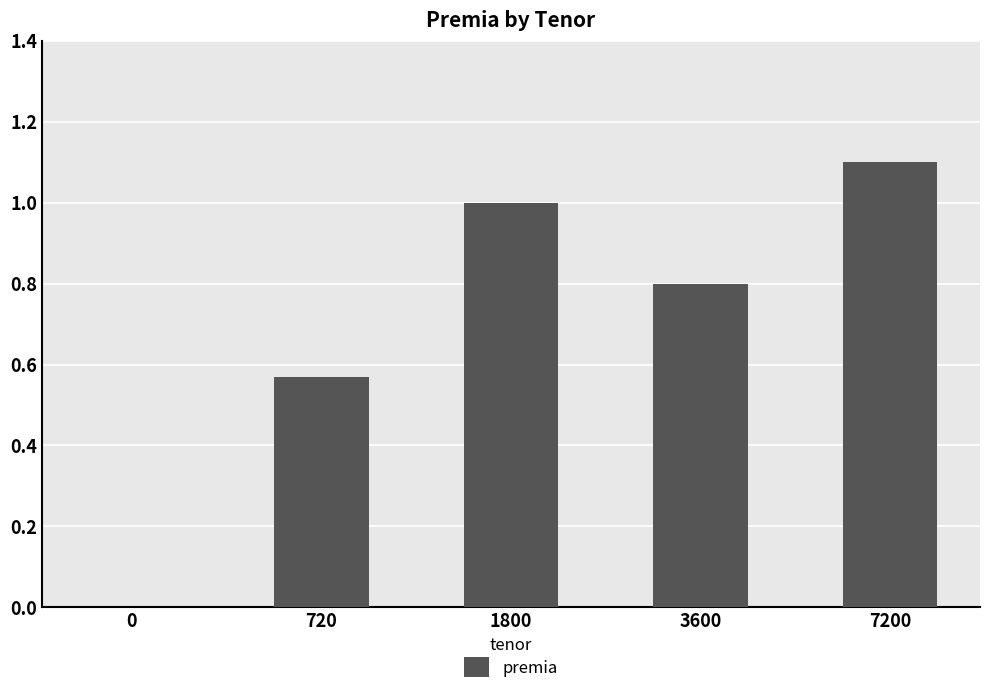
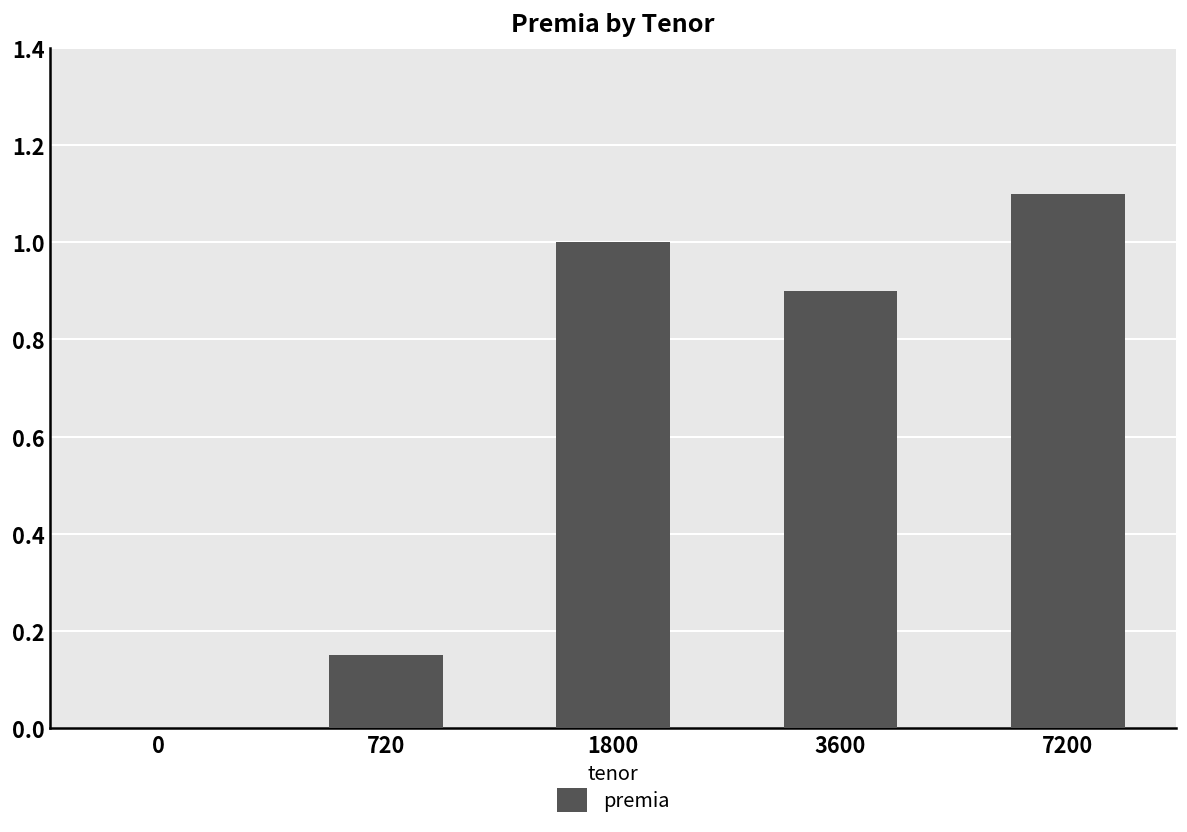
720: 0.57 -> 0.15
3600: 0.8 -> 0.9
